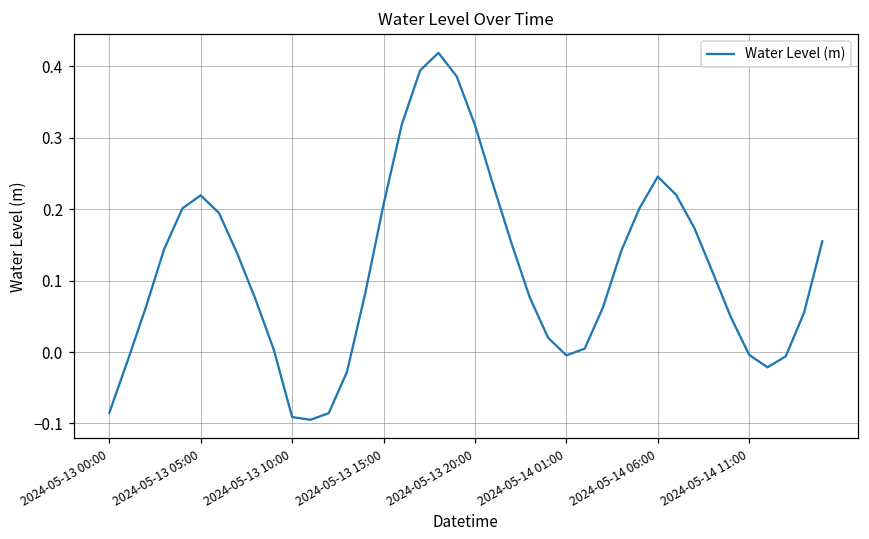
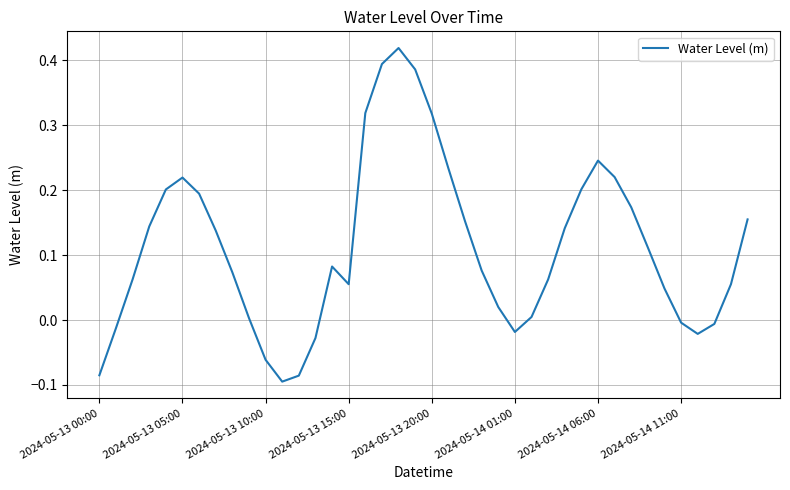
2024-05-13 10:00: -0.09 -> -0.06
2024-05-13 15:00: 0.21 -> 0.06
2024-05-14 01:00: 0.00 -> -0.02
